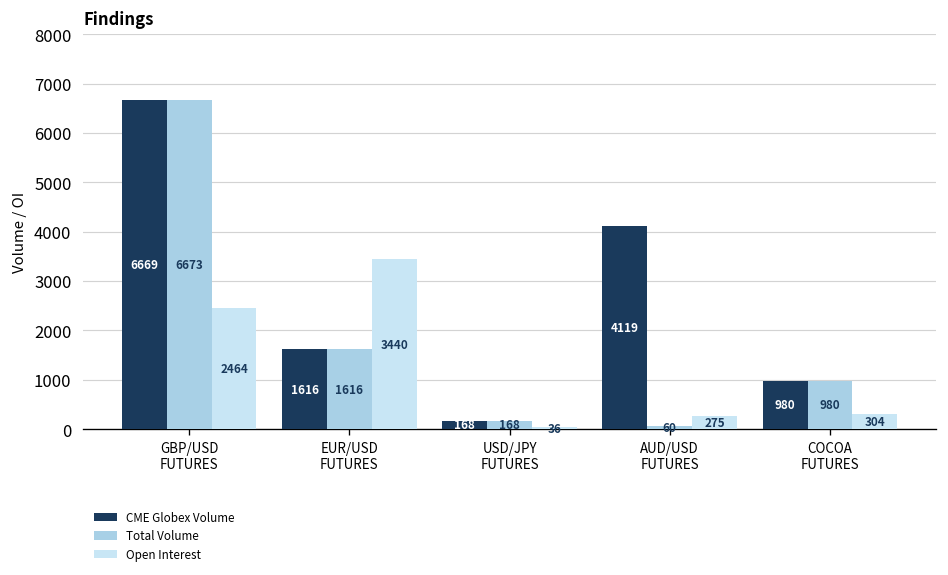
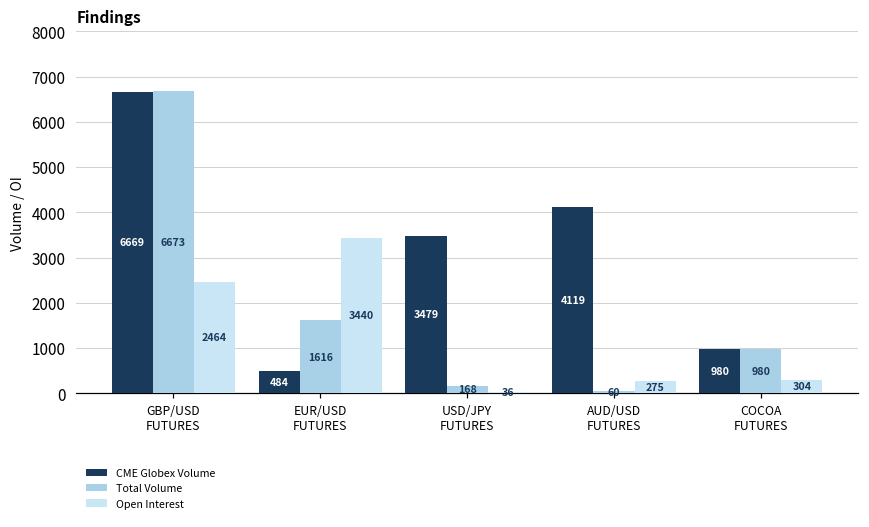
CME Globex Volume, EUR/USD FUTURES: 1616 -> 484
CME Globex Volume, USD/JPY FUTURES: 168 -> 3479
